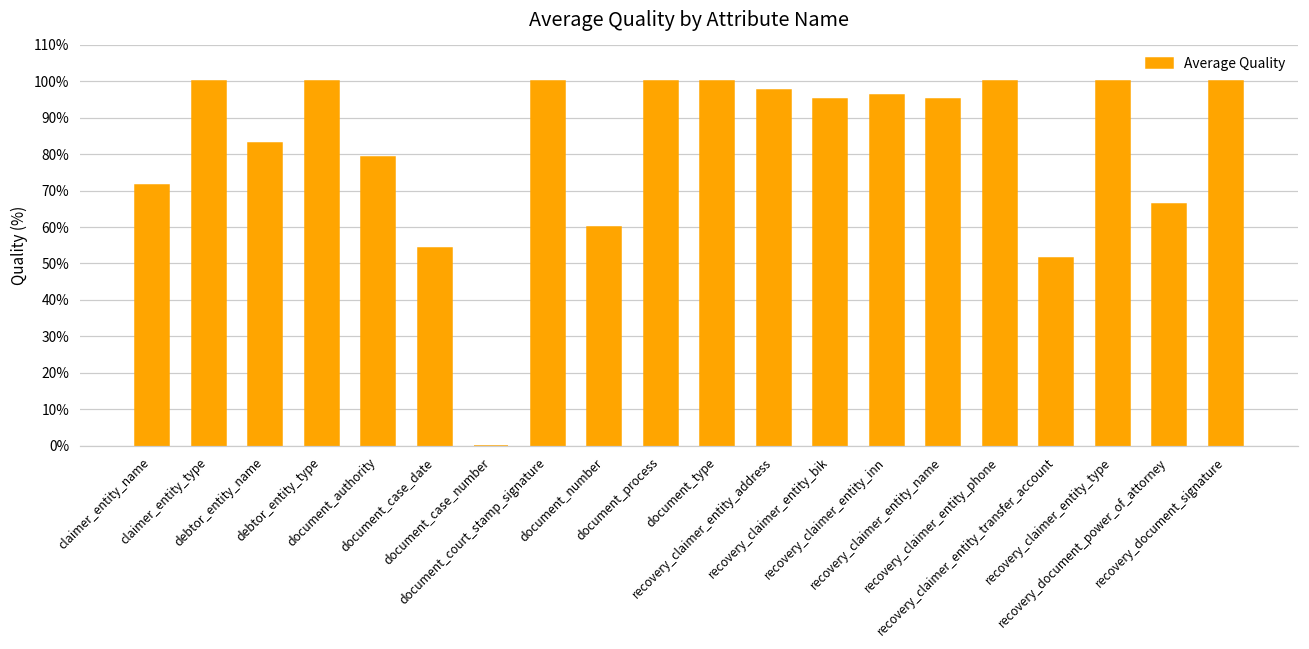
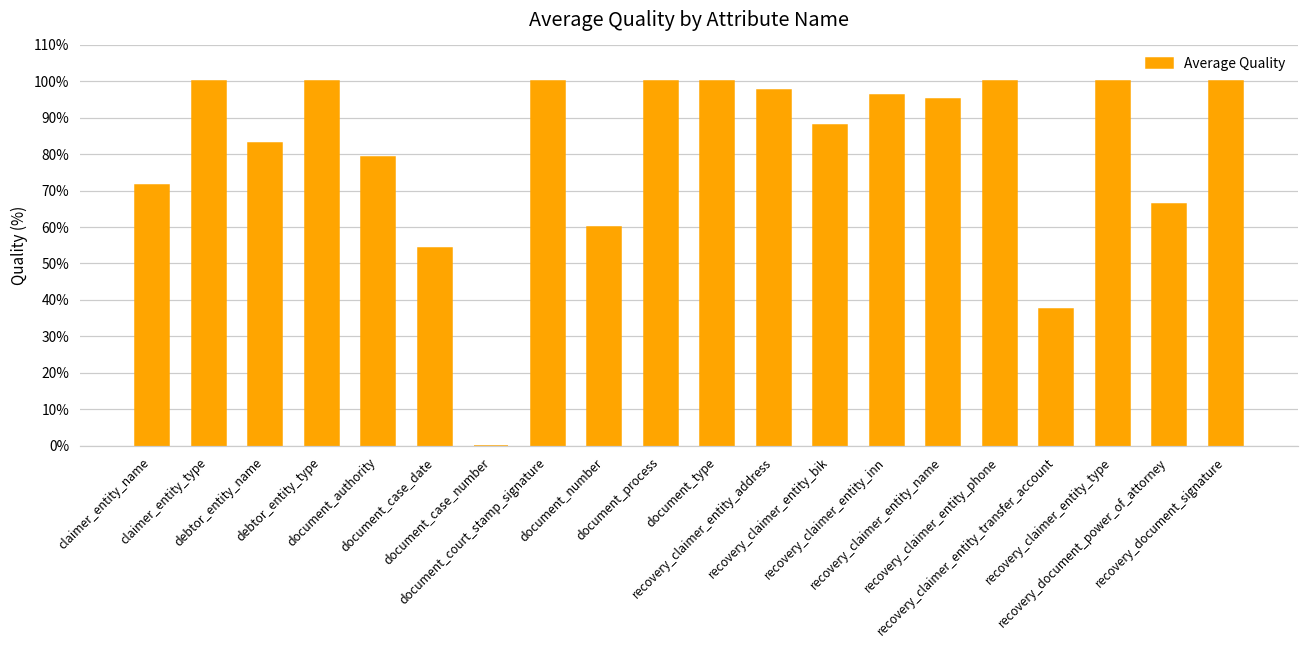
recovery_claimer_entity_bik: 95% -> 88%
recovery_claimer_entity_transfer_account: 51% -> 38%
